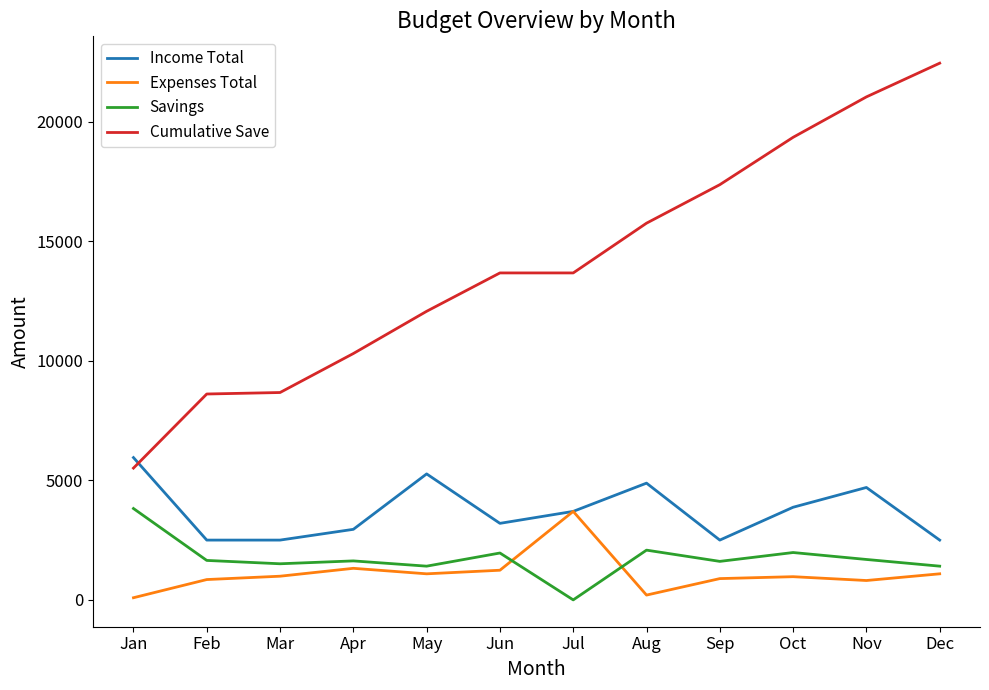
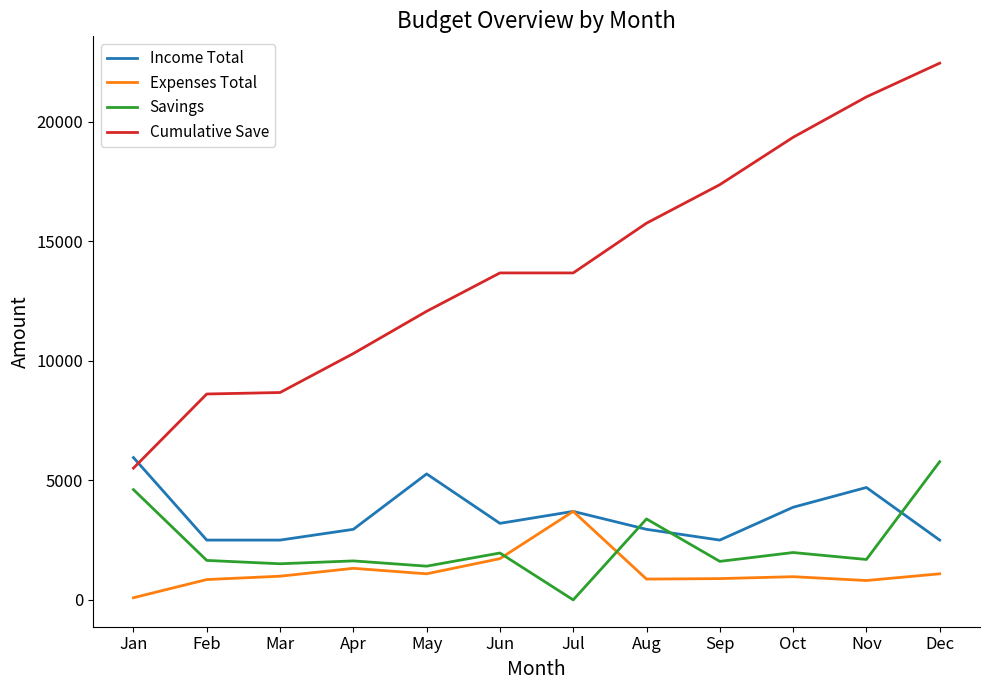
Savings, Jan: 3800 -> 4600
Expenses Total, Jun: 1200 -> 1700
Income Total, Aug: 4900 -> 3000
Expenses Total, Aug: 200 -> 900
Savings, Aug: 2100 -> 3400
Savings, Dec: 1400 -> 5800
